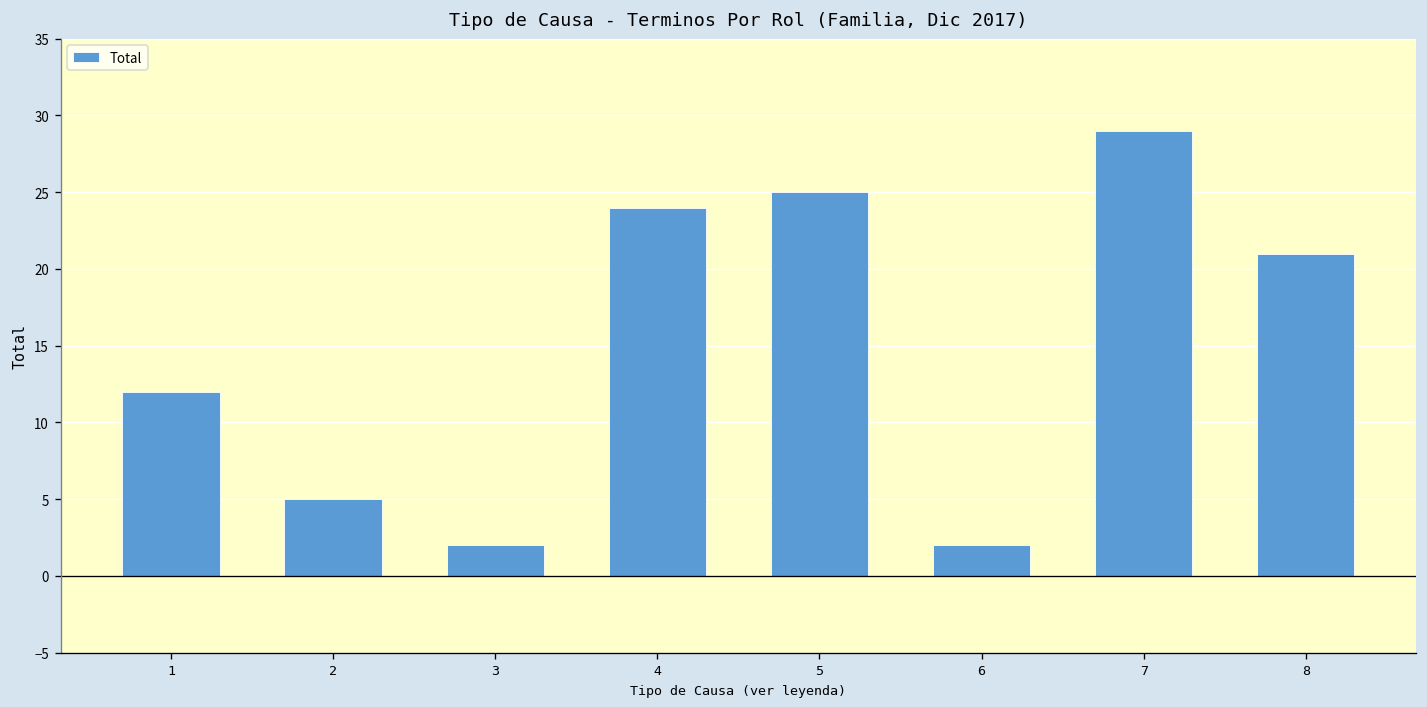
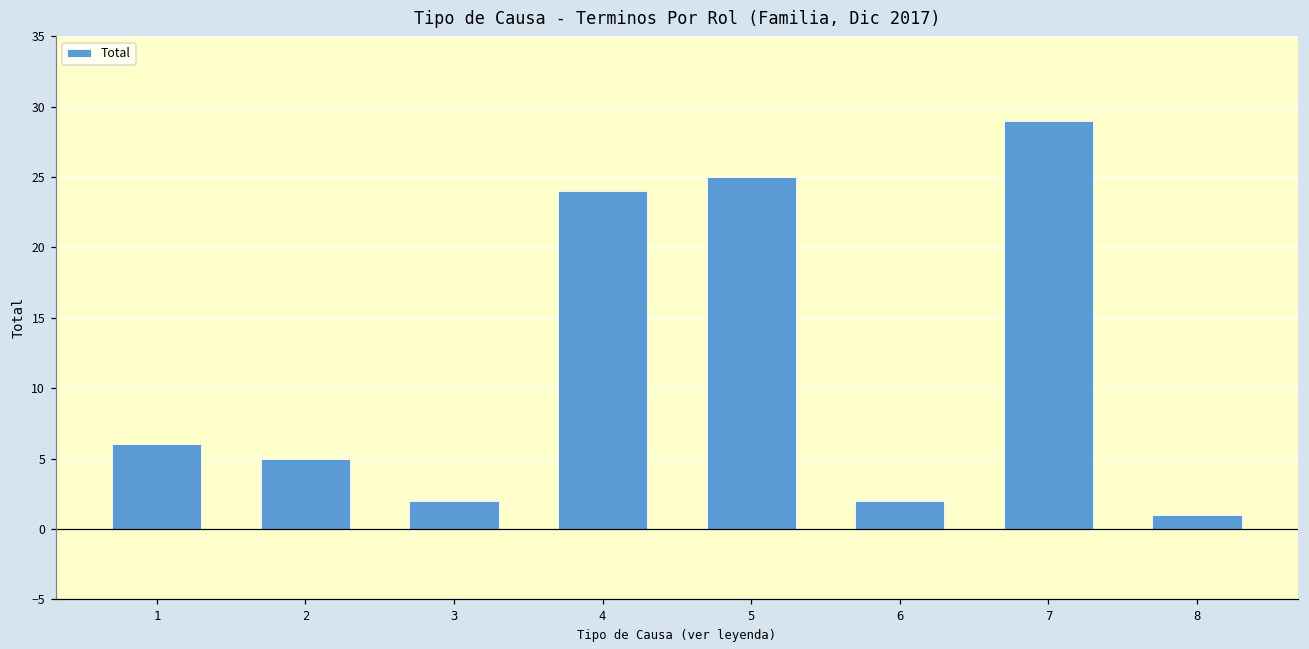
1: 12 -> 6
8: 21 -> 1
